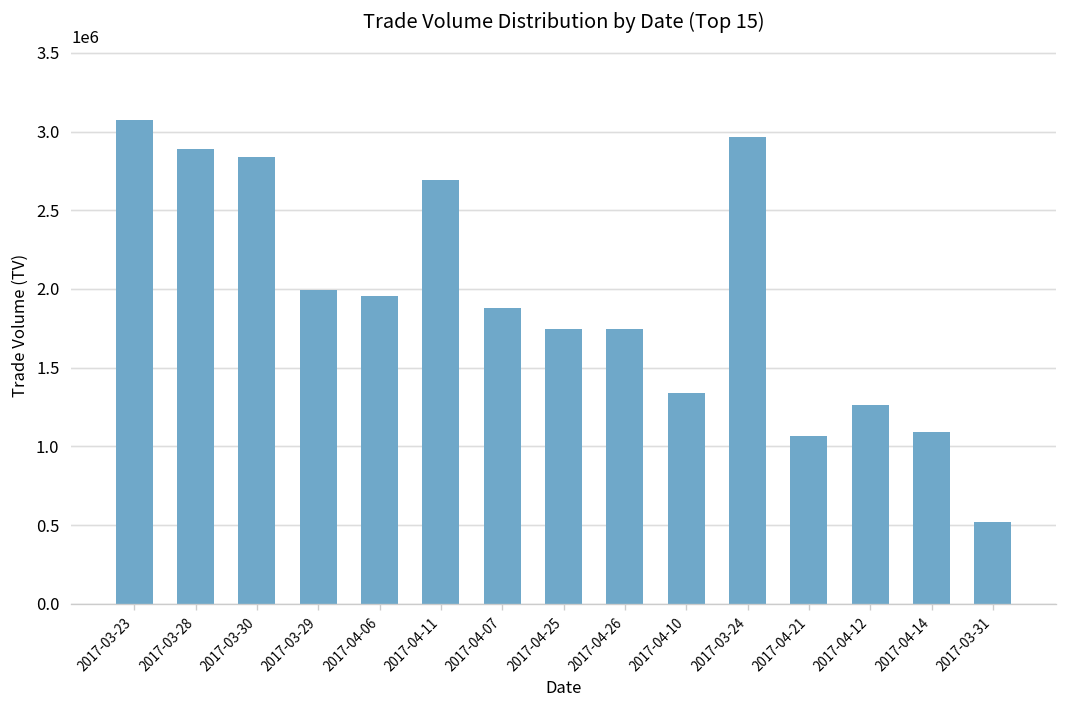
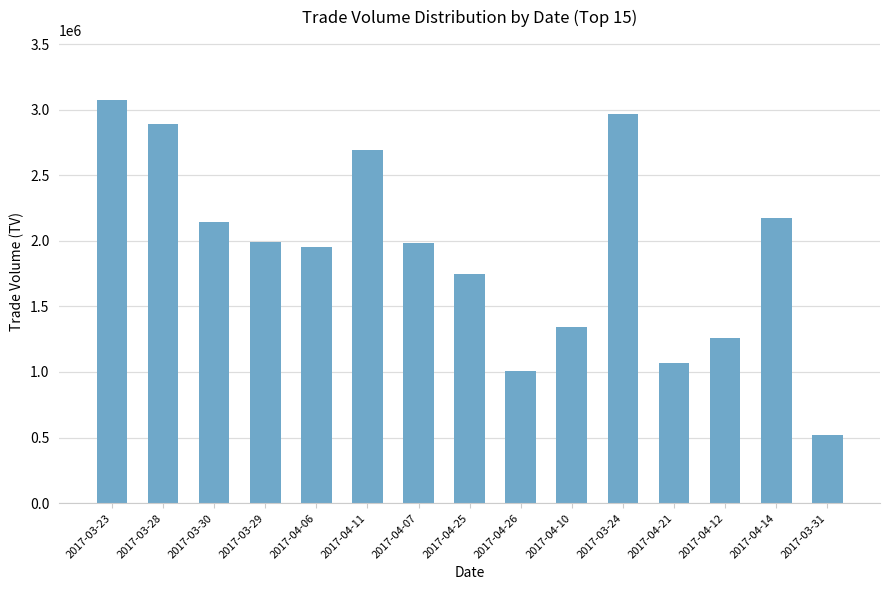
2017-03-30: 2840000 -> 2140000
2017-04-07: 1880000 -> 1980000
2017-04-26: 1750000 -> 1010000
2017-04-14: 1090000 -> 2180000
